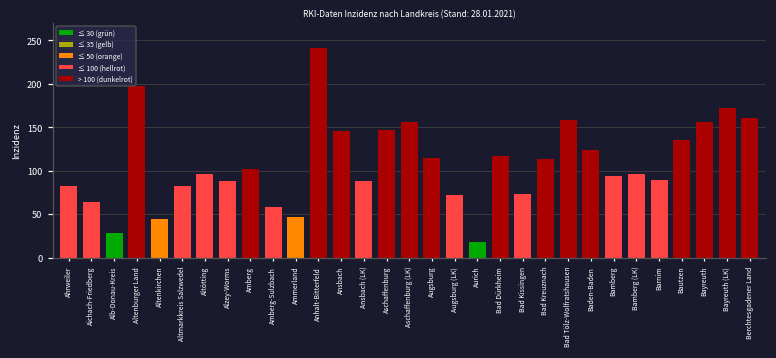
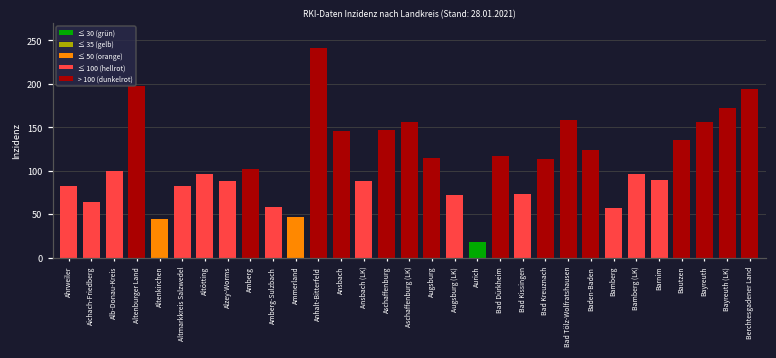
Alb-Donau-Kreis: 30 -> 100
Bamberg: 90 -> 60
Berchtesgadener Land: 160 -> 190
